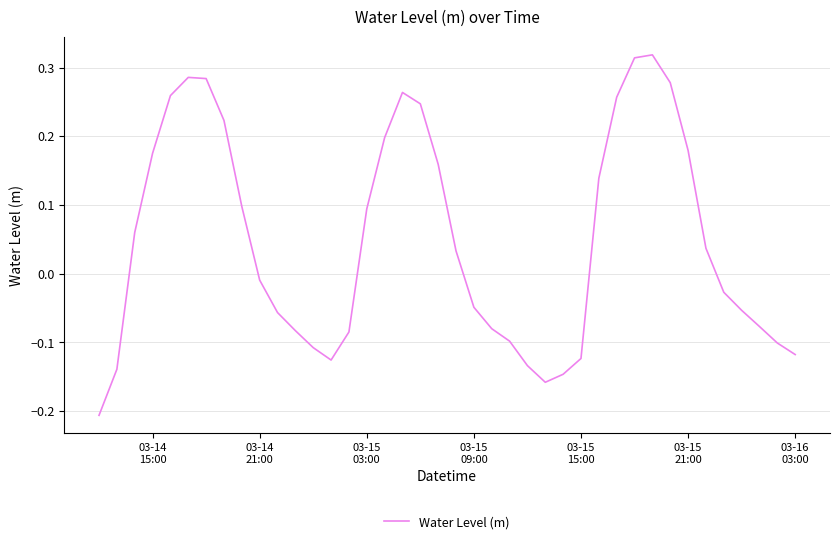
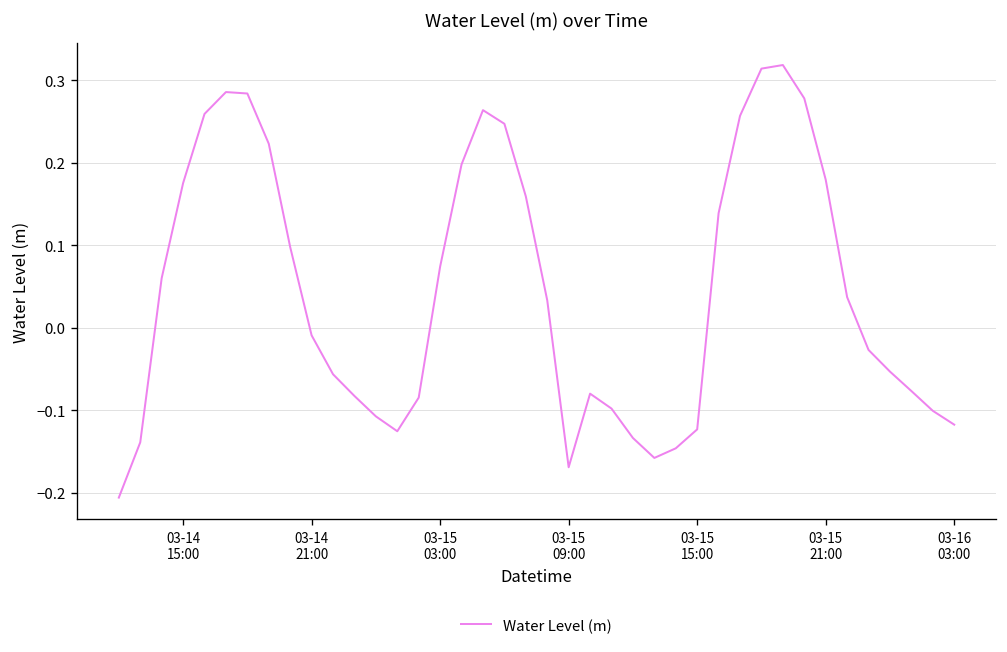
03-15 03:00: 0.09 -> 0.07
03-15 09:00: -0.05 -> -0.17
